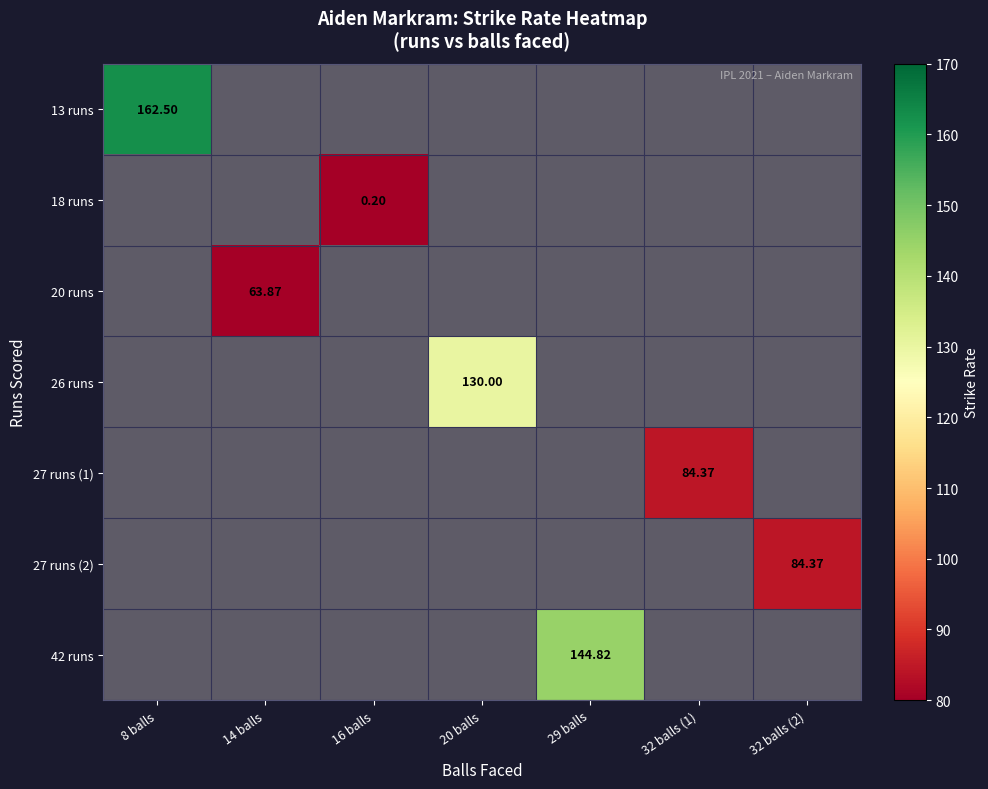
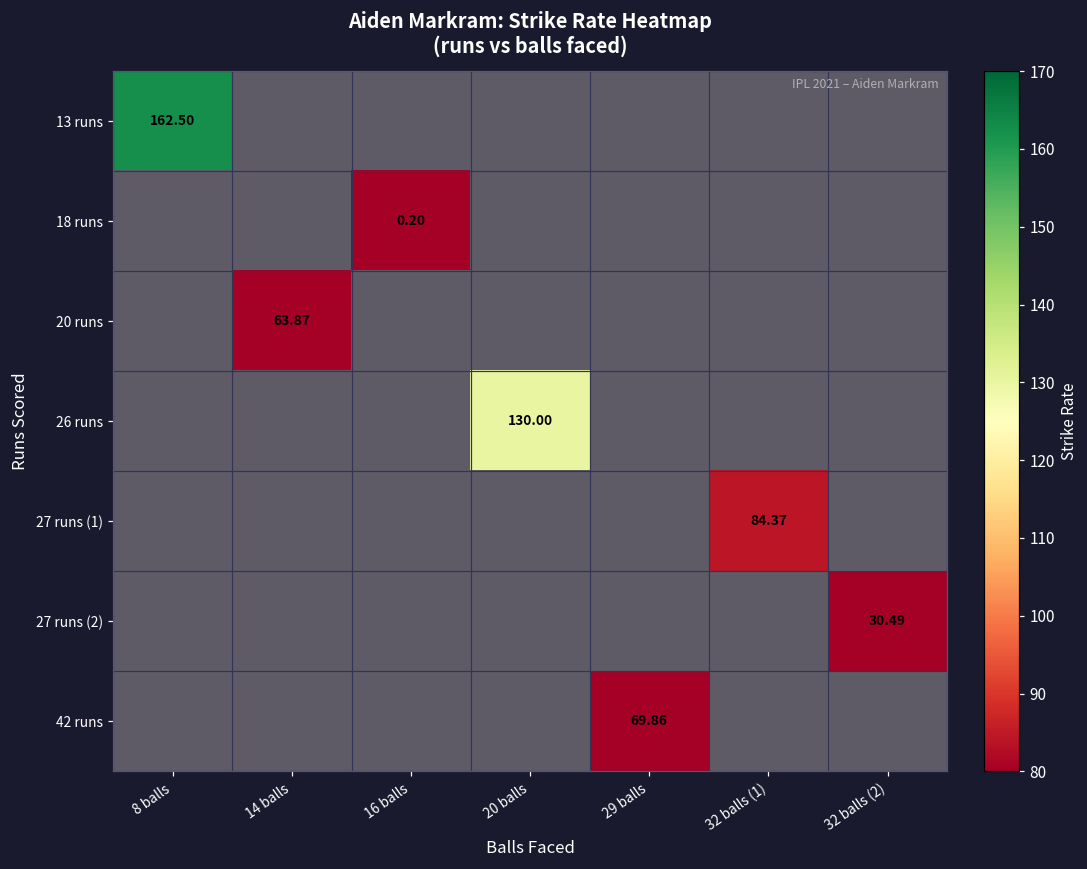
27 runs (2), 32 balls (2): 84.37 -> 30.49
42 runs, 29 balls: 144.82 -> 69.86
